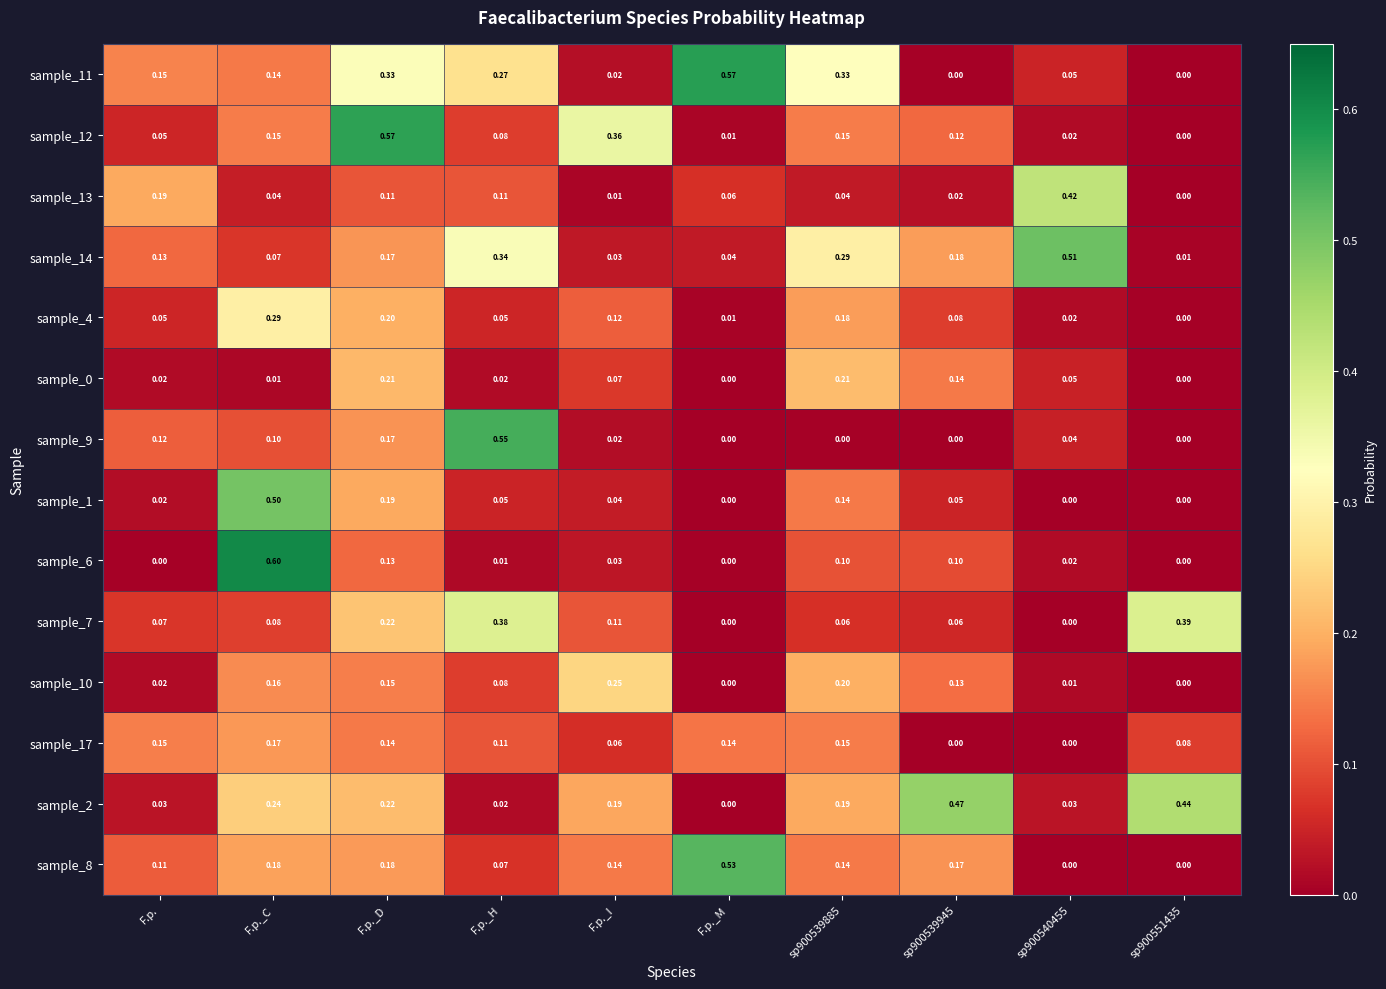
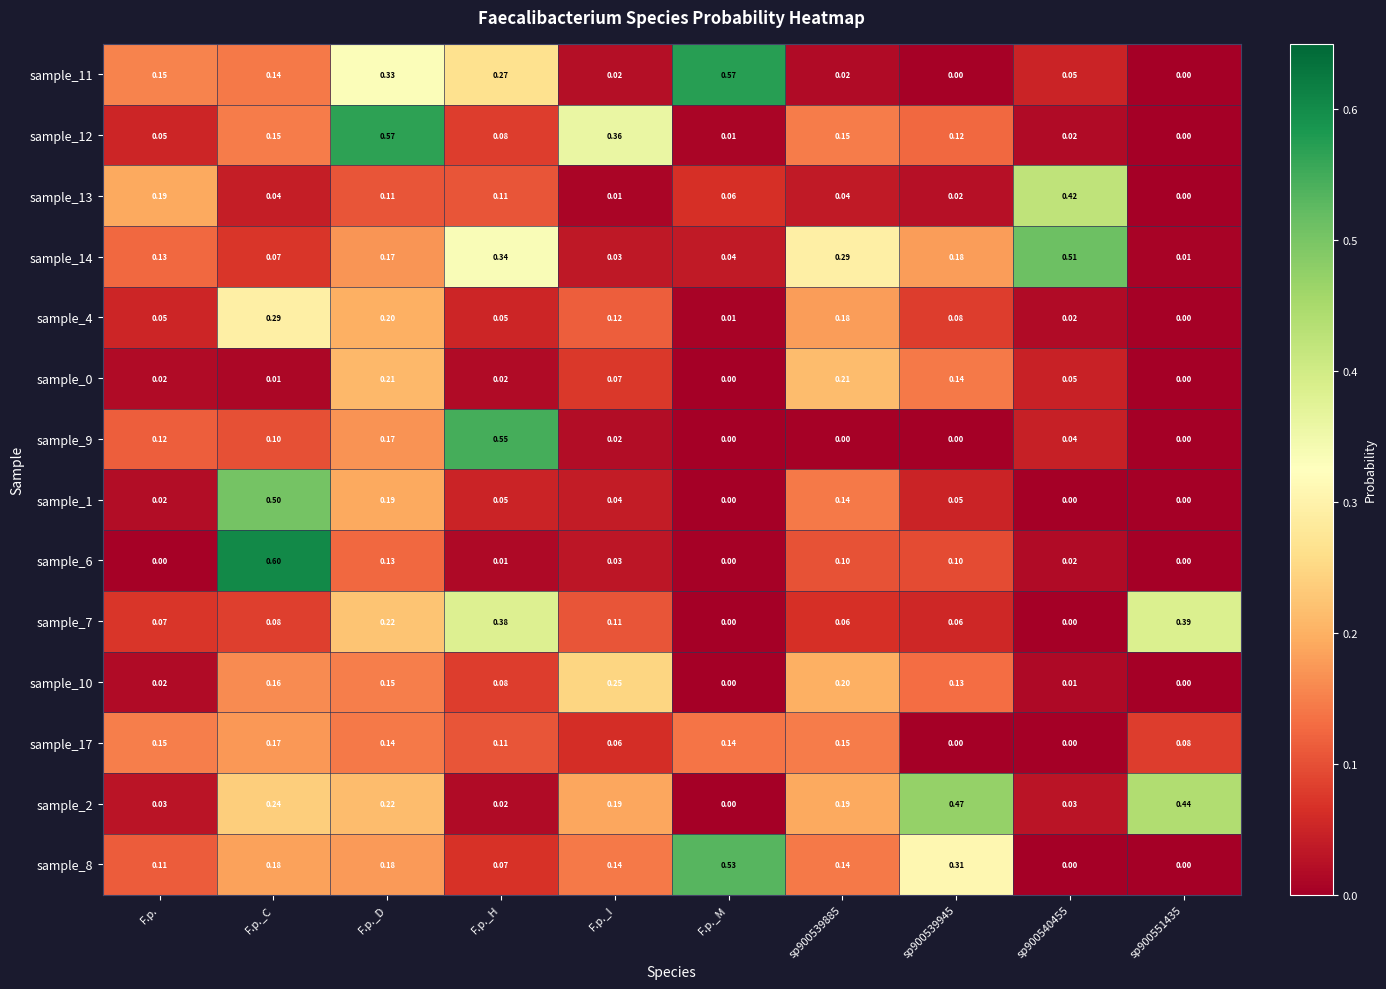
sample_11, sp900539885: 0.33 -> 0.02
sample_8, sp900539945: 0.17 -> 0.31
